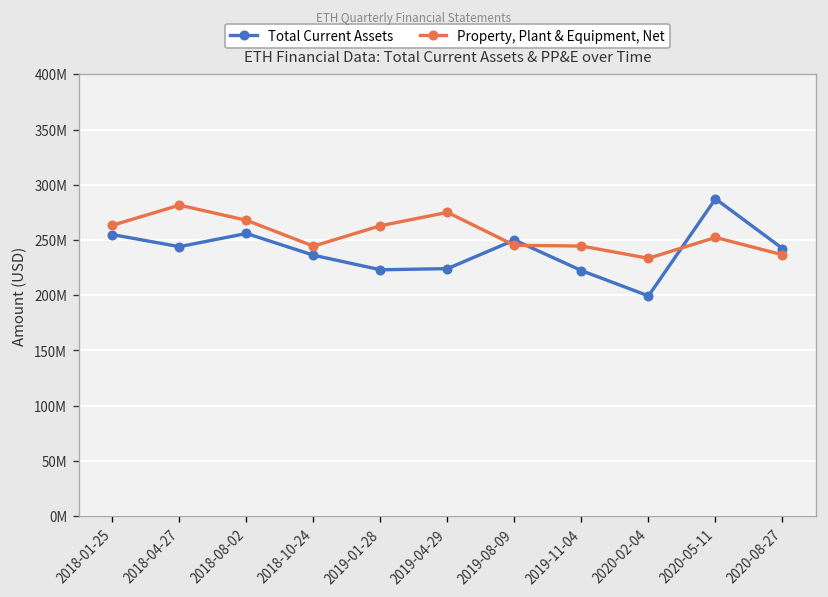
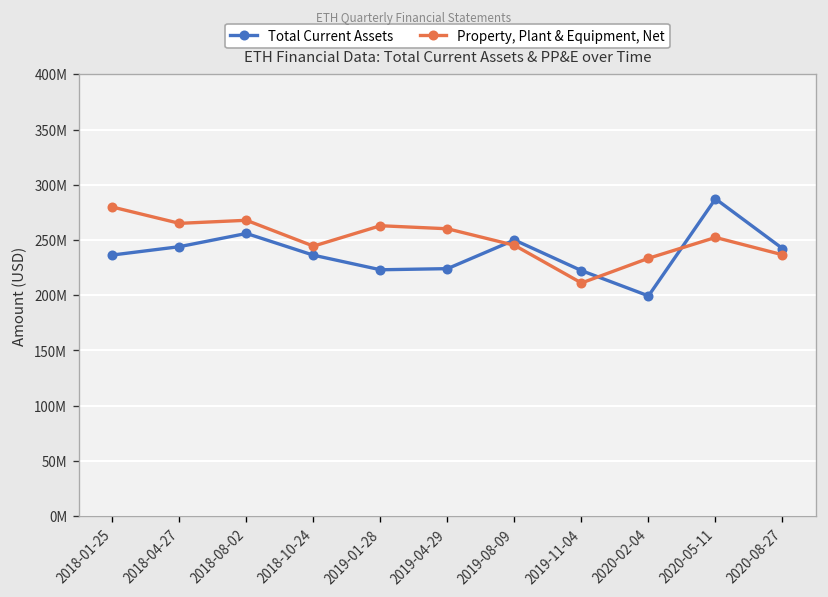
Total Current Assets, 2018-01-25: 250000000 -> 240000000
Property, Plant & Equipment, Net, 2018-01-25: 260000000 -> 280000000
Property, Plant & Equipment, Net, 2018-04-27: 280000000 -> 270000000
Property, Plant & Equipment, Net, 2019-04-29: 280000000 -> 260000000
Property, Plant & Equipment, Net, 2019-11-04: 240000000 -> 210000000
